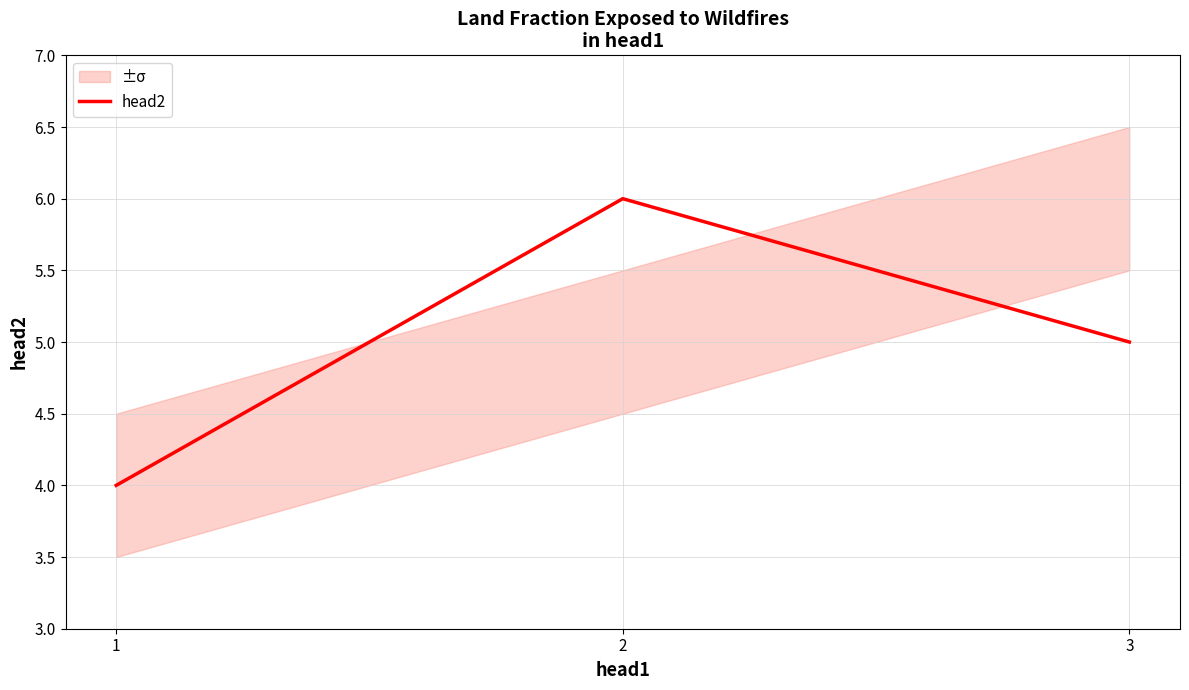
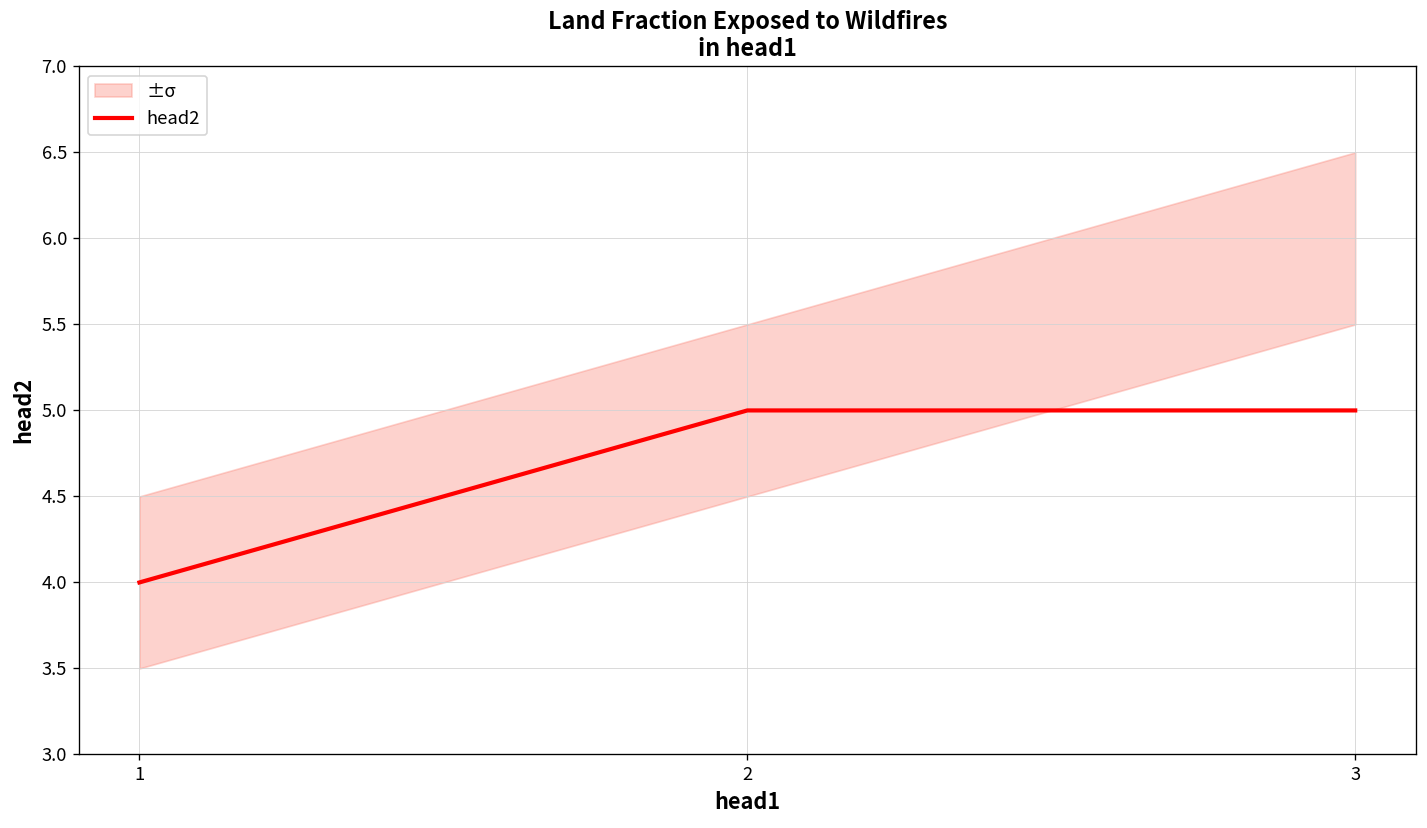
head2, 2: 6 -> 5
